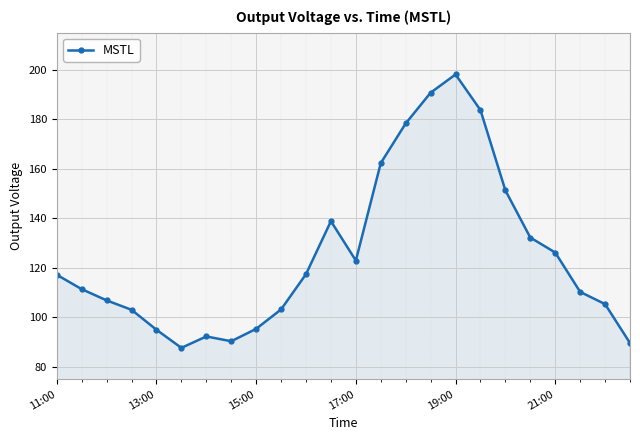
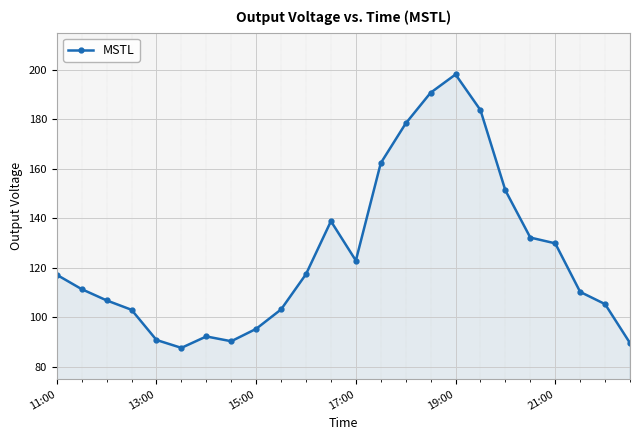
13:00: 95 -> 91
21:00: 126 -> 130
